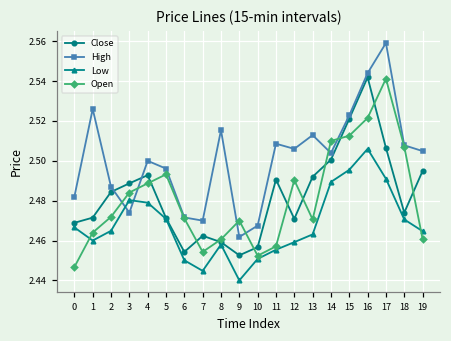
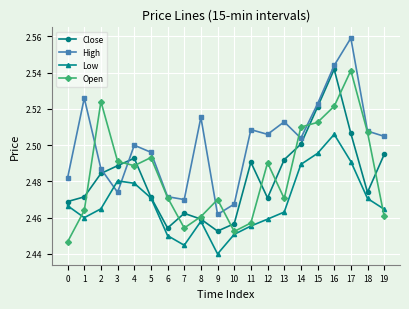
Open, 2: 2.472 -> 2.524
Open, 3: 2.484 -> 2.491
